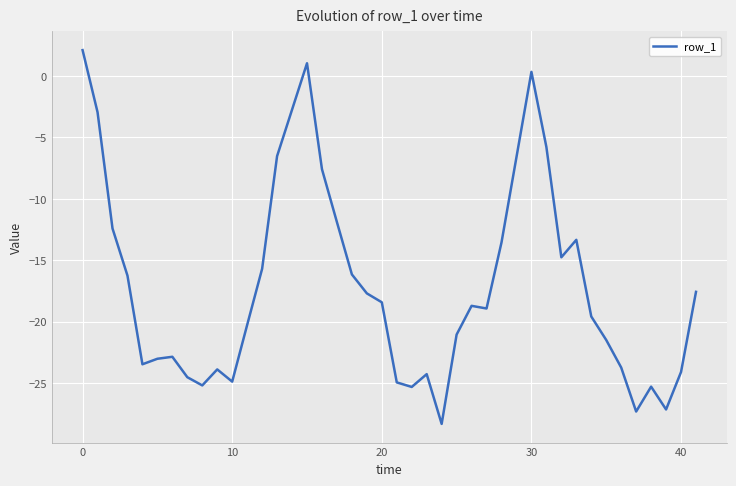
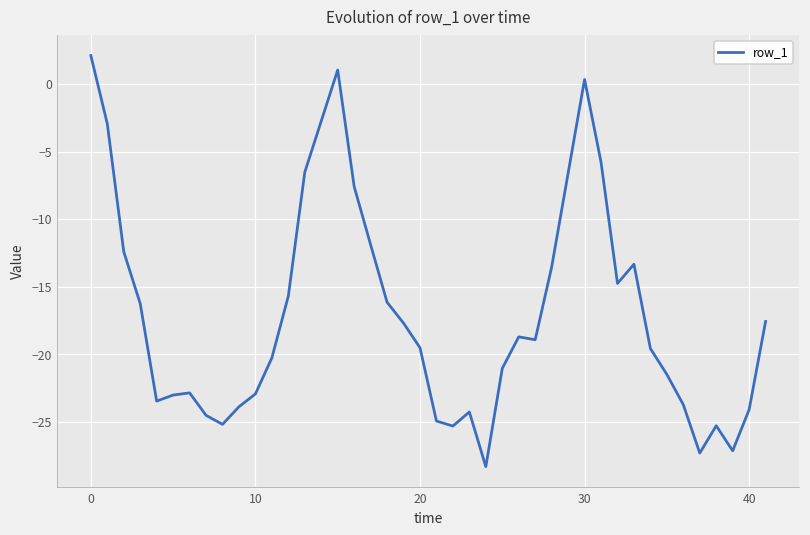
10: -24.9 -> -22.9
20: -18.4 -> -19.5
